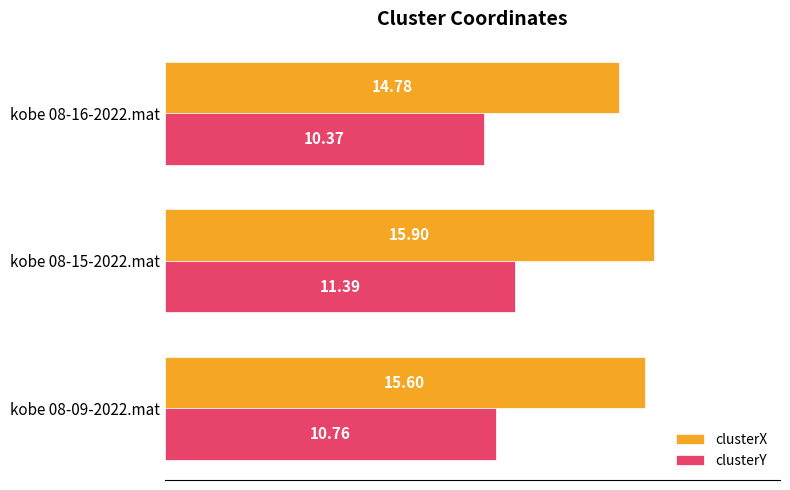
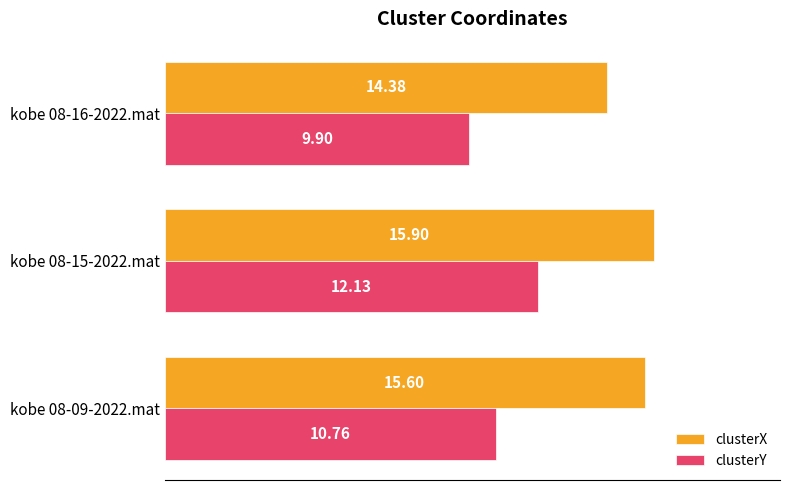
clusterX, kobe 08-16-2022.mat: 14.78 -> 14.38
clusterY, kobe 08-16-2022.mat: 10.37 -> 9.90
clusterY, kobe 08-15-2022.mat: 11.39 -> 12.13
